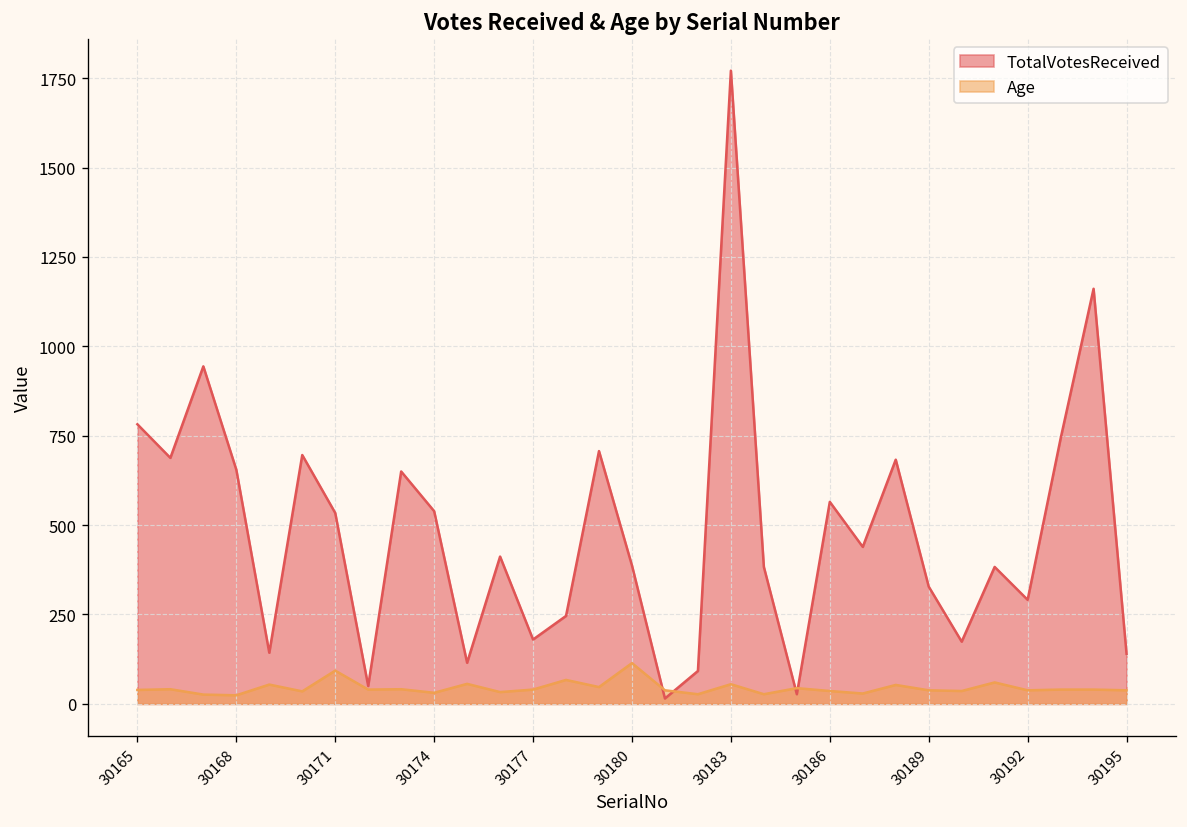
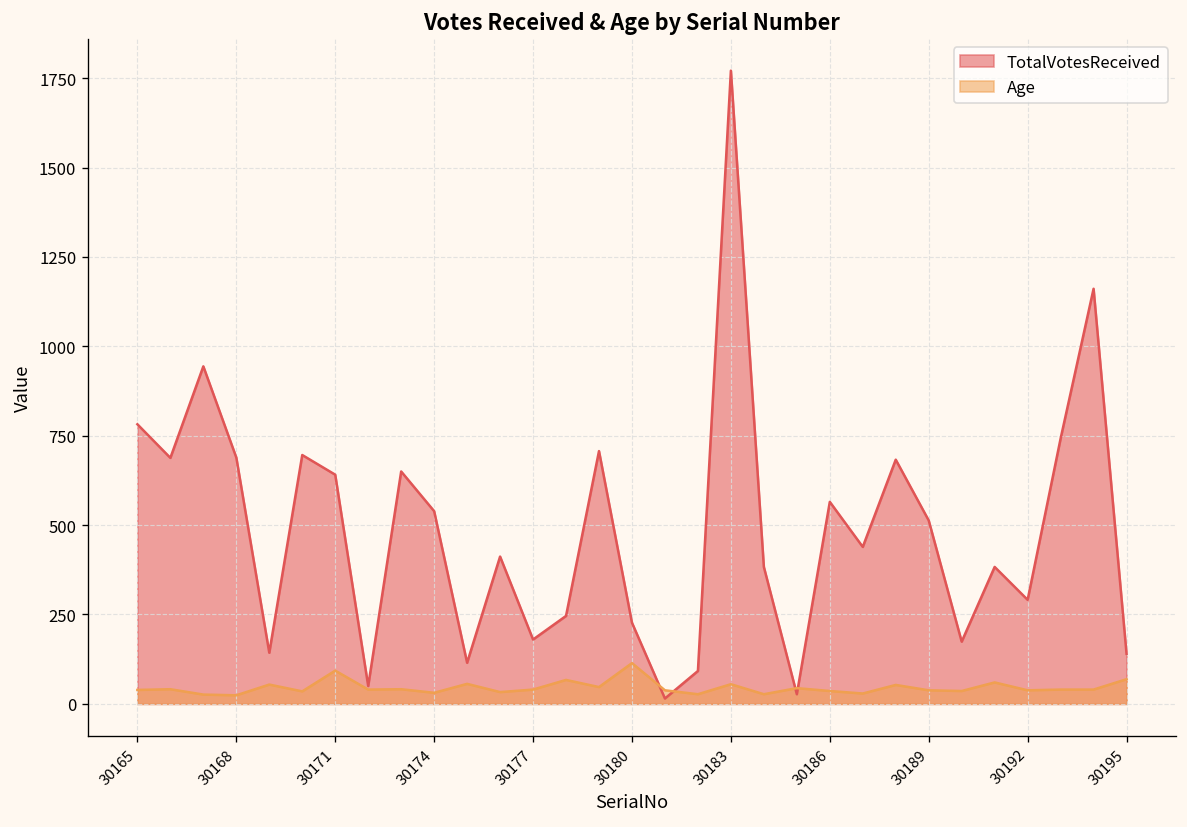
TotalVotesReceived, 30168: 660 -> 690
TotalVotesReceived, 30171: 530 -> 640
TotalVotesReceived, 30180: 390 -> 230
TotalVotesReceived, 30189: 330 -> 510
Age, 30195: 40 -> 70
